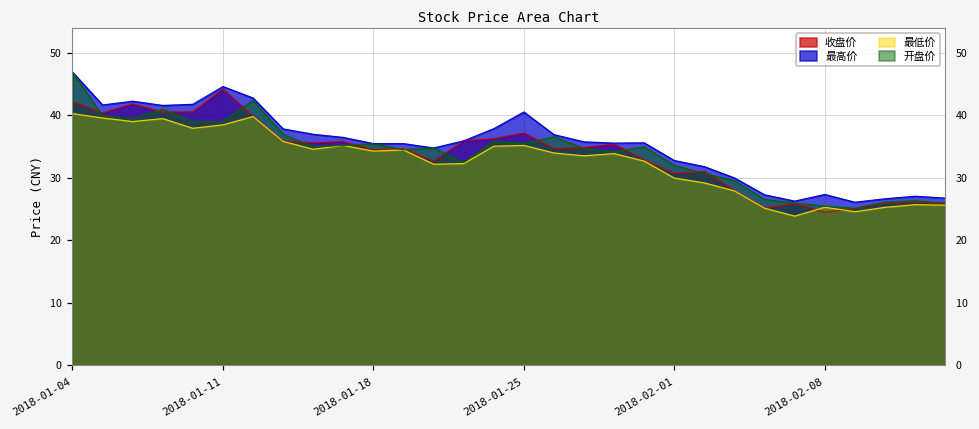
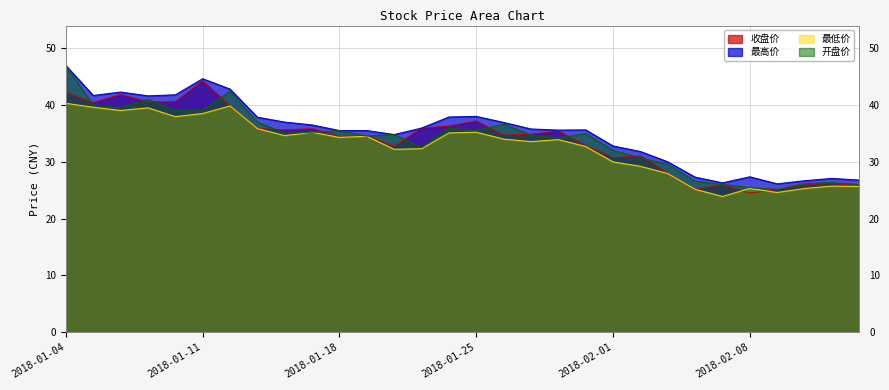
最高价, 2018-01-25: 41 -> 38
